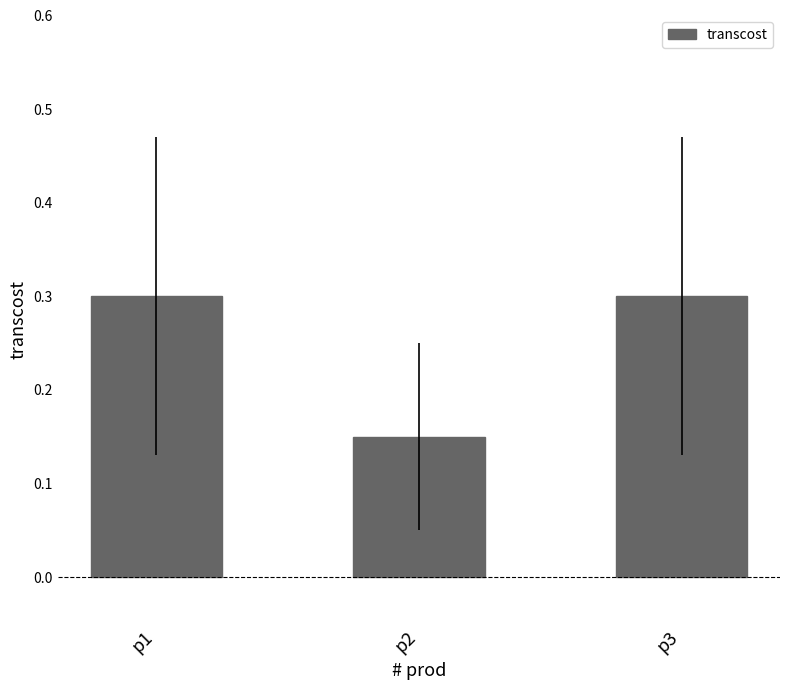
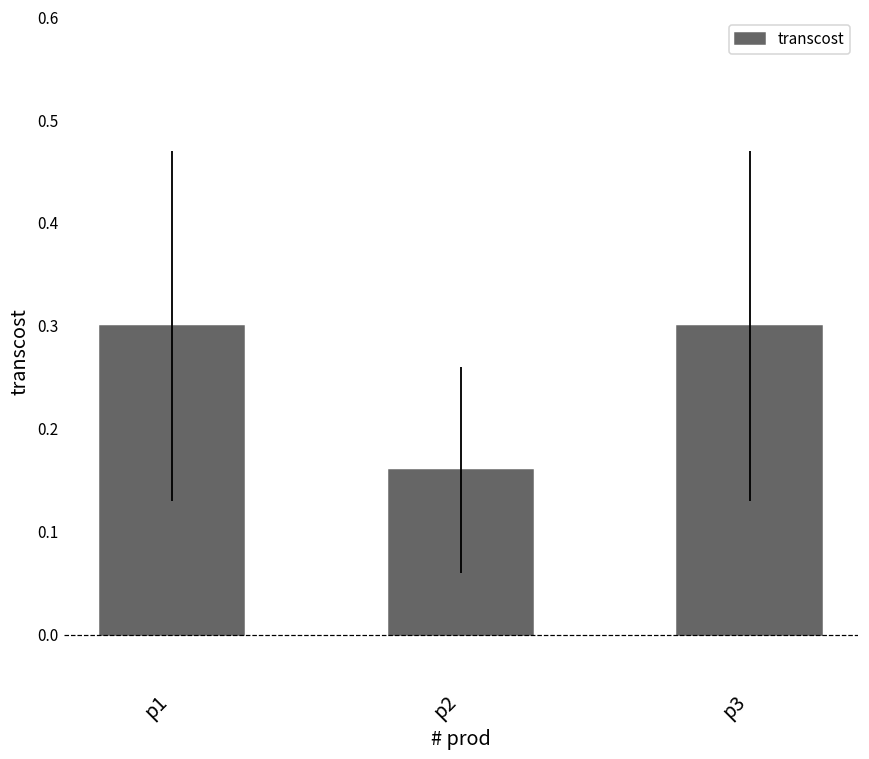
p2: 0.15 -> 0.16
